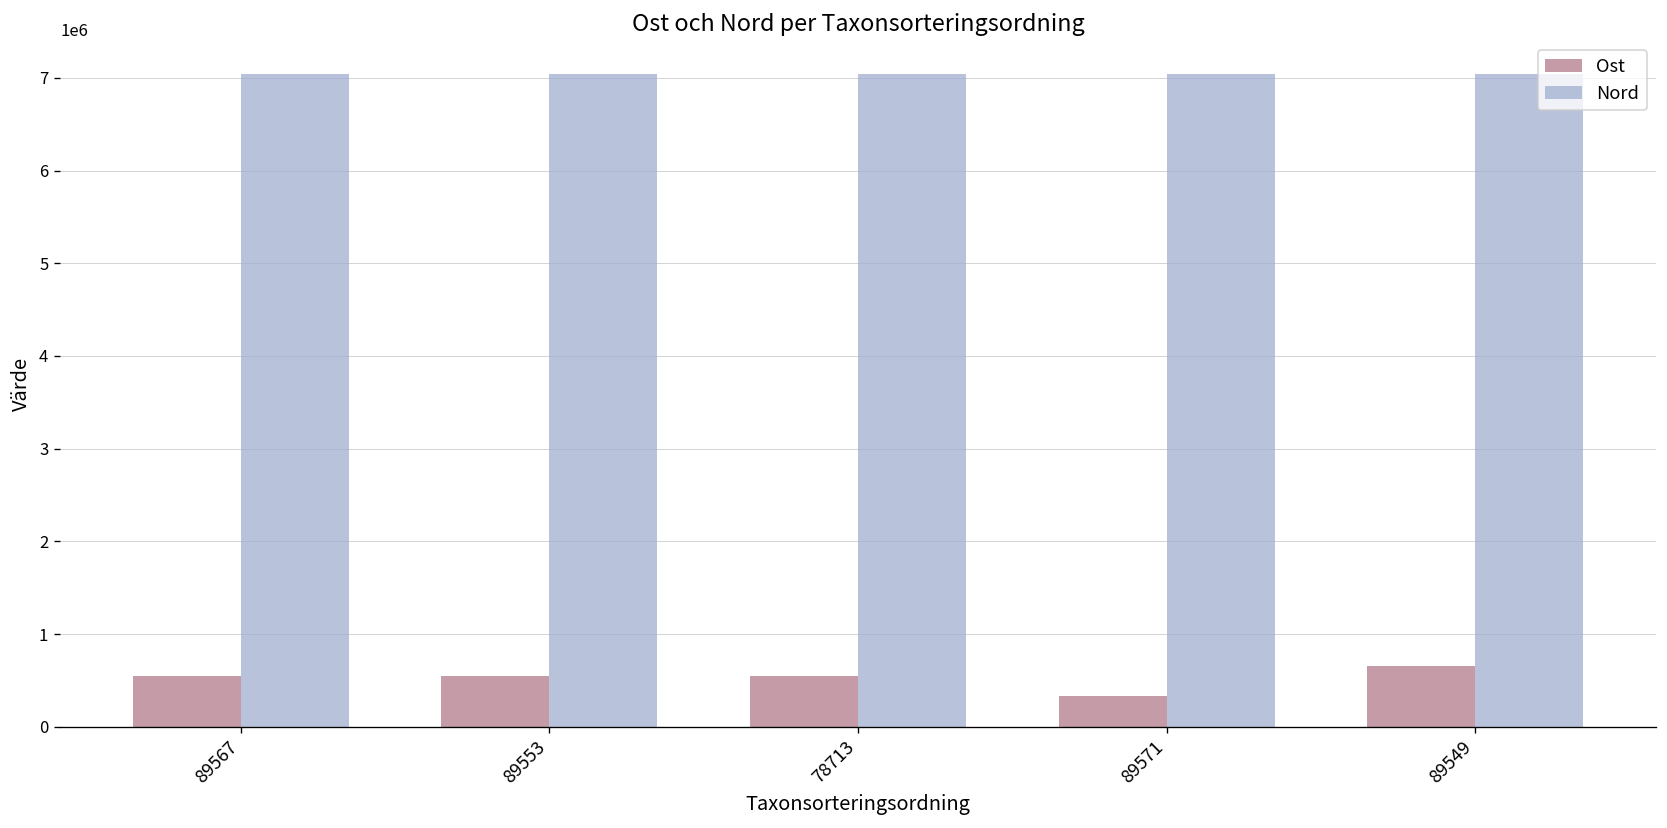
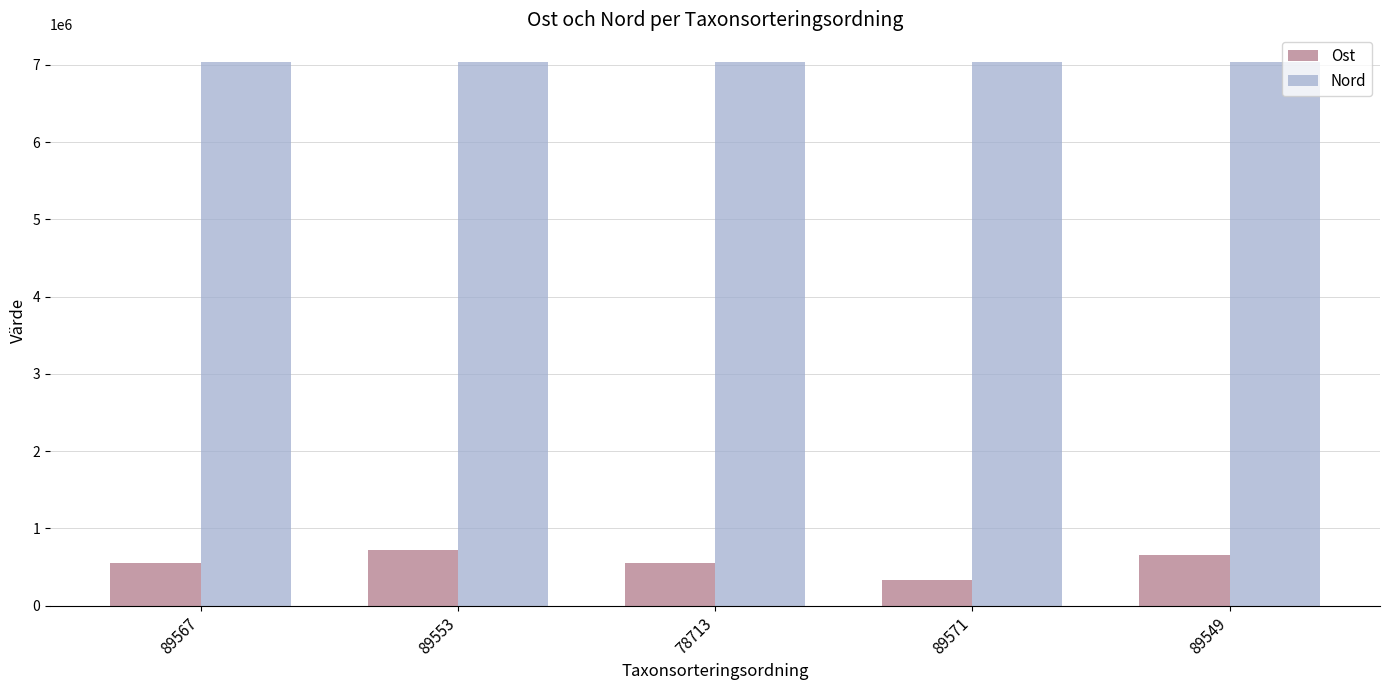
Ost, 89553: 500000 -> 700000
